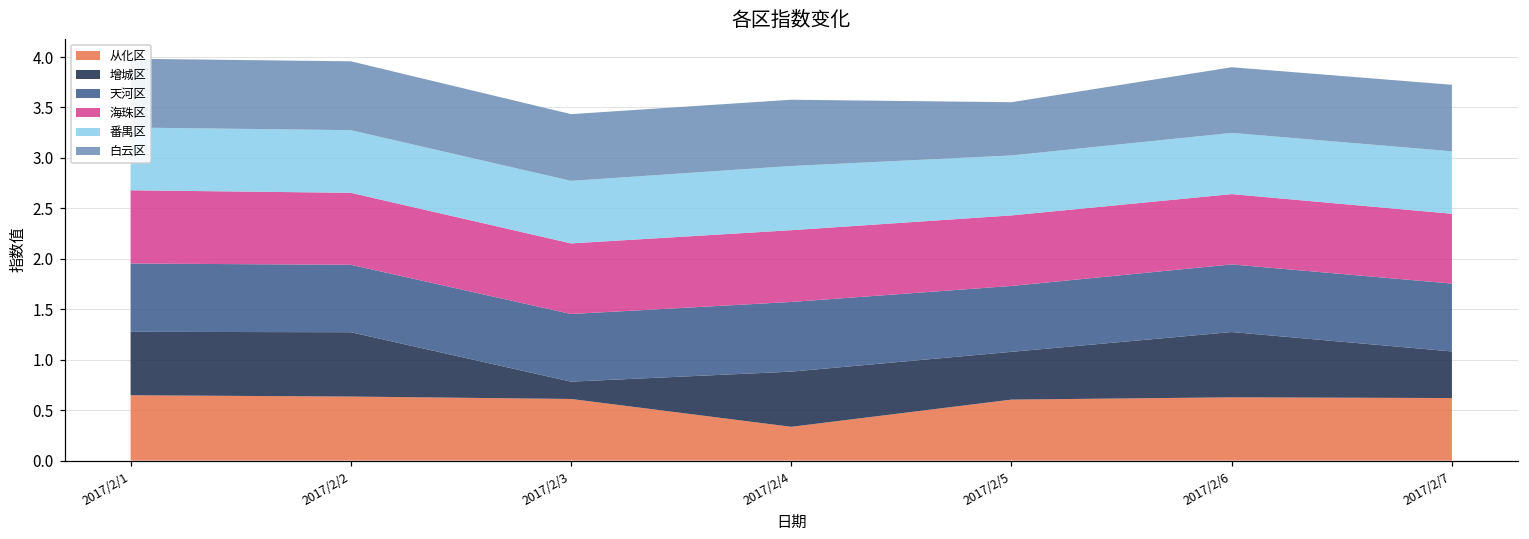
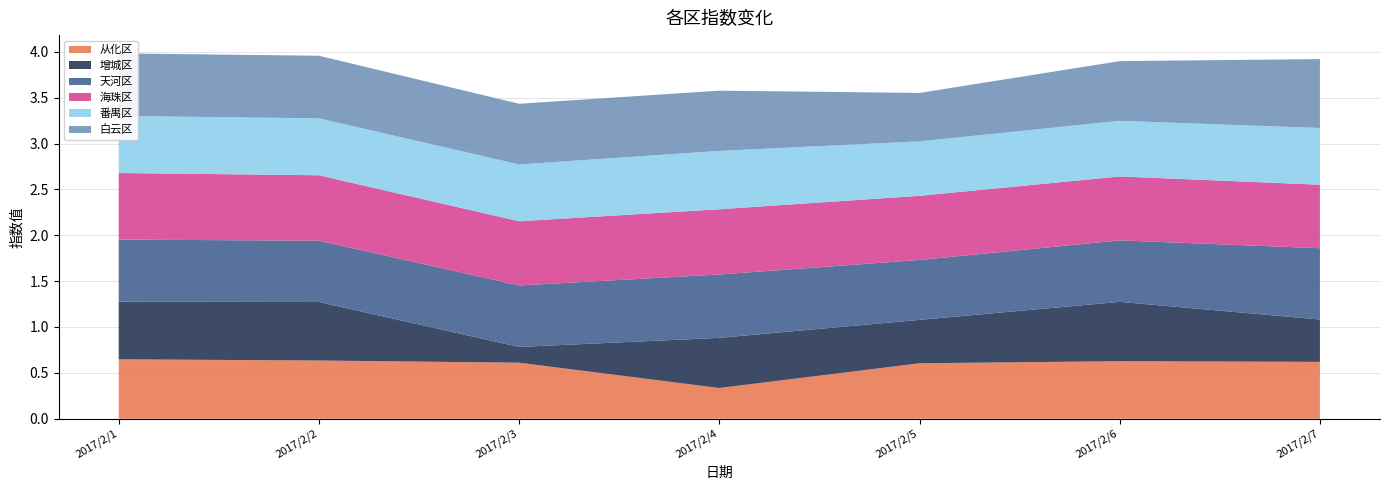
天河区, 2017/2/7: 0.7 -> 0.8
白云区, 2017/2/7: 0.7 -> 0.8
